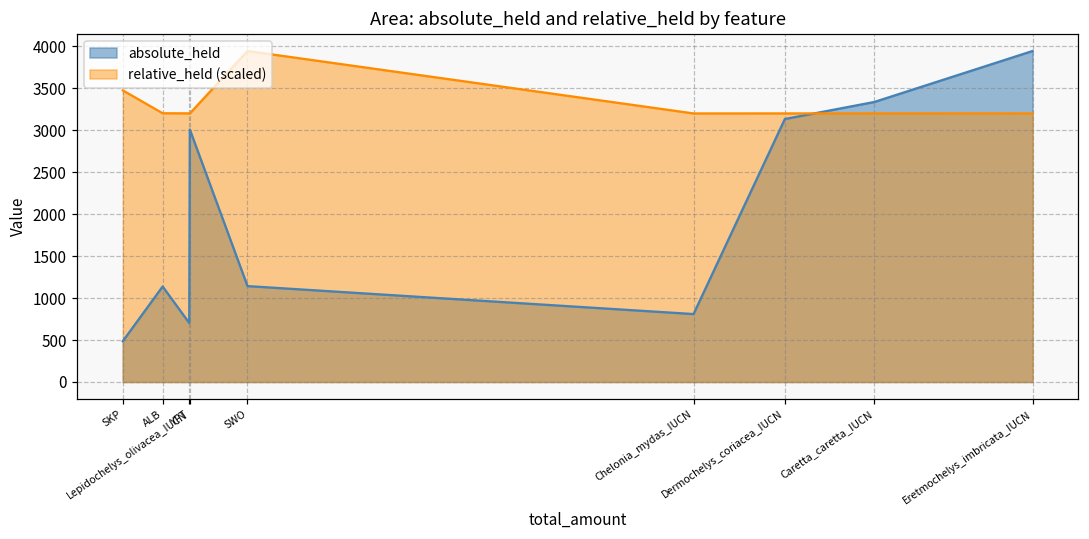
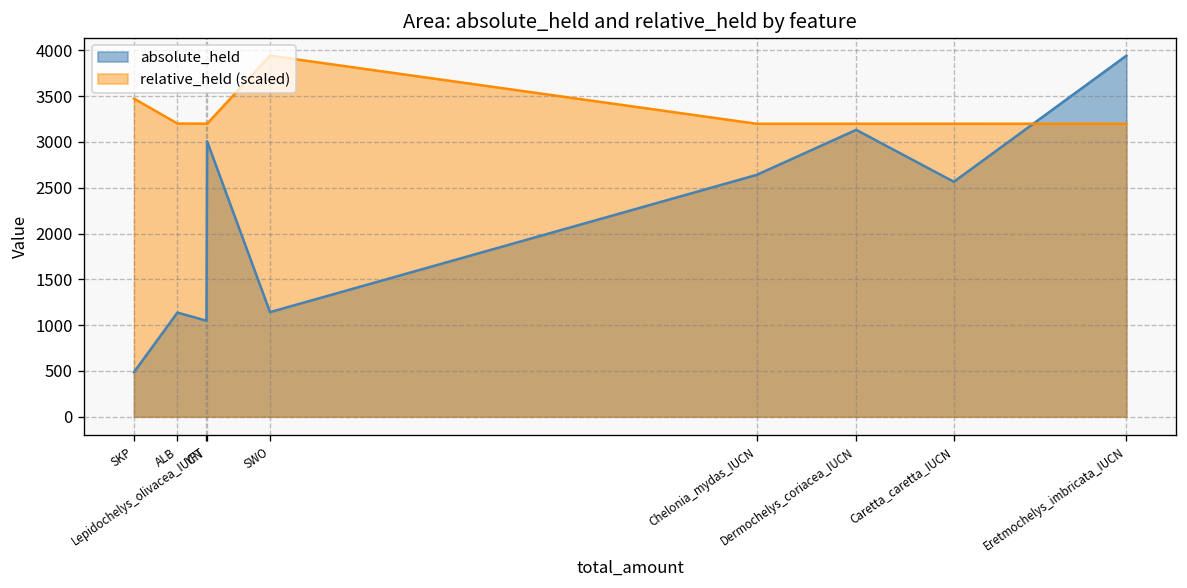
absolute_held, Lepidochelys_olivacea_IUCN: 700 -> 1000
absolute_held, Chelonia_mydas_IUCN: 800 -> 2600
absolute_held, Caretta_caretta_IUCN: 3300 -> 2600
